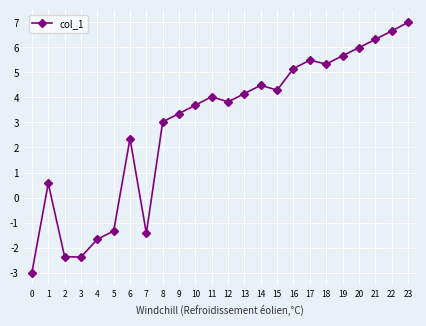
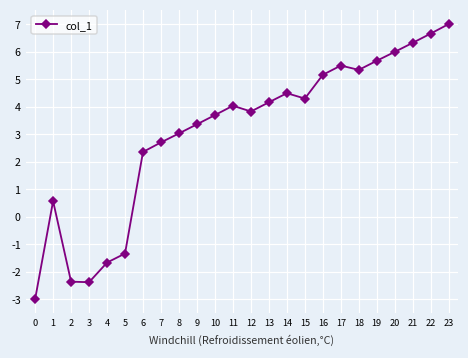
7: -1.4 -> 2.7
